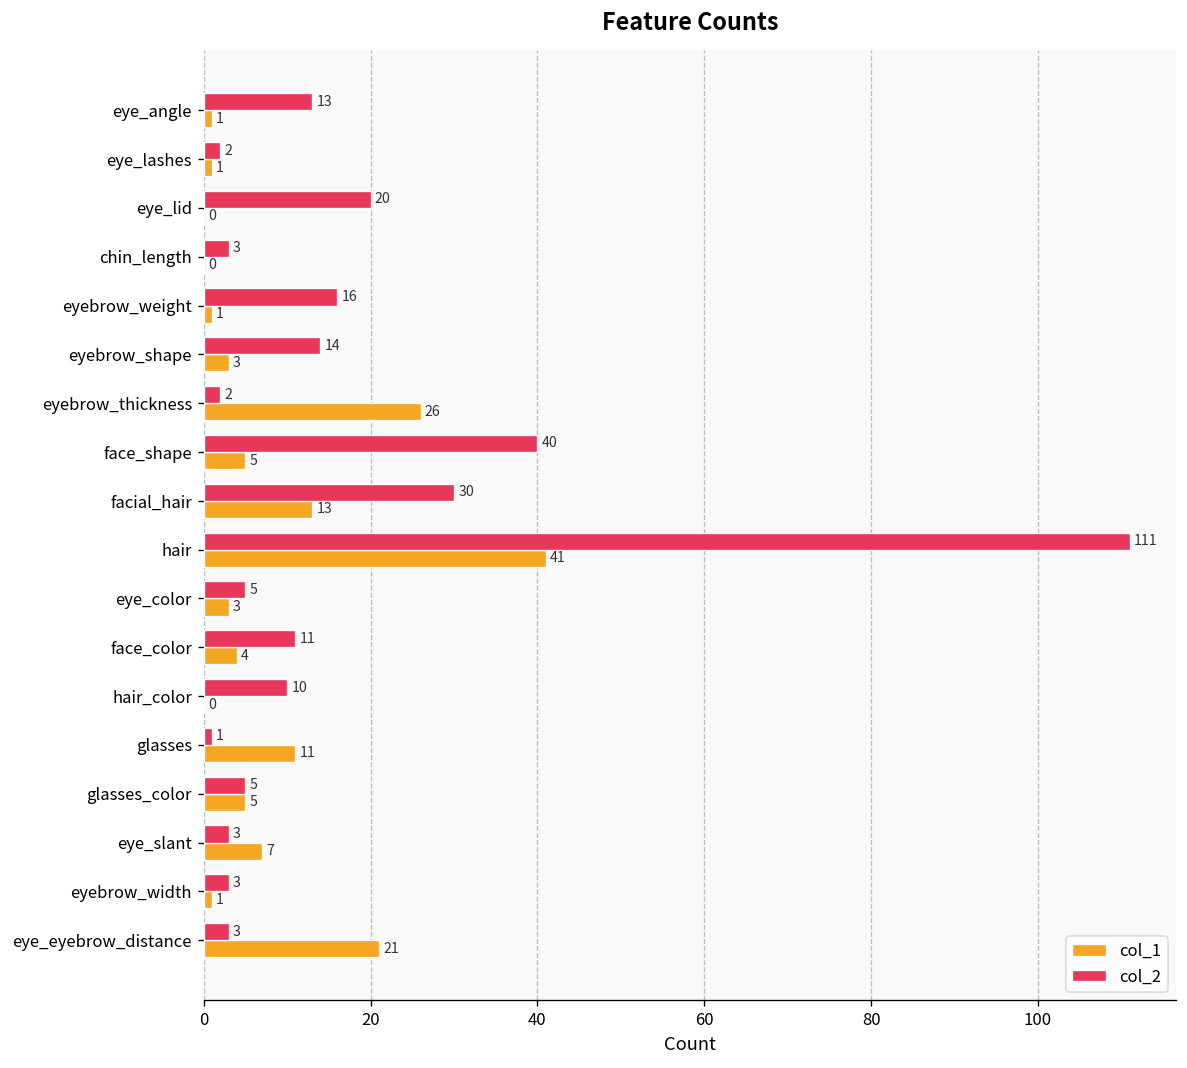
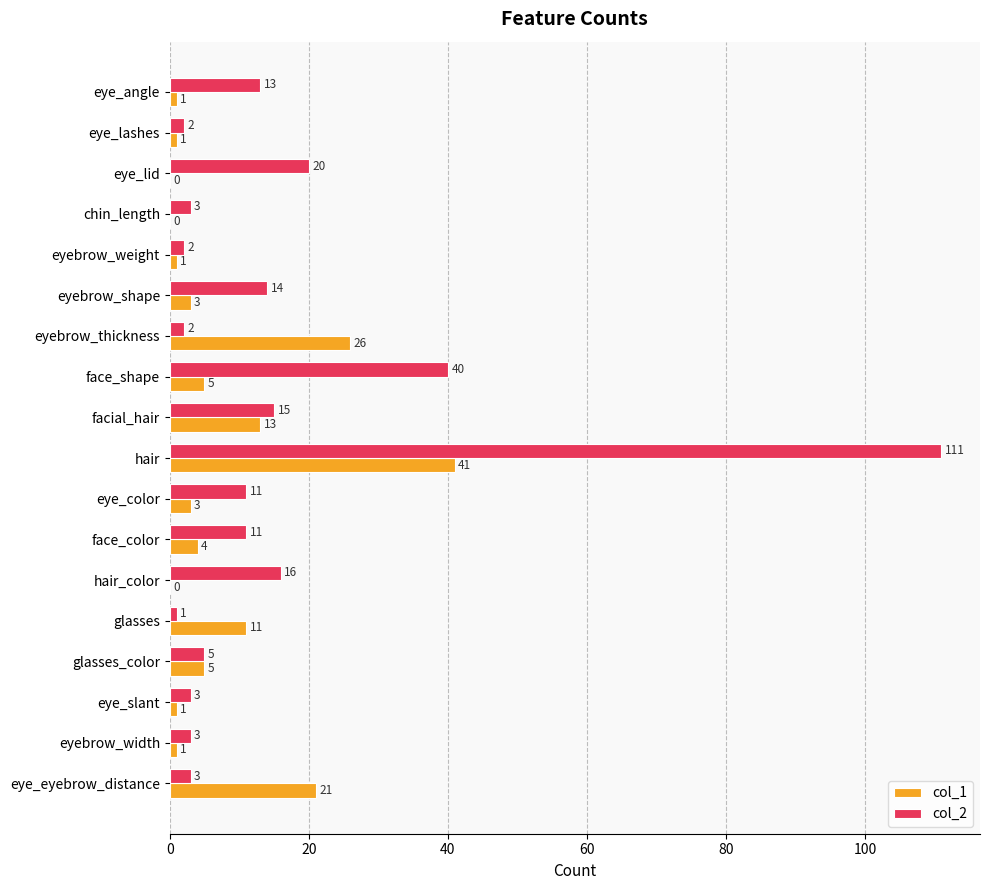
col_2, eyebrow_weight: 16 -> 2
col_2, facial_hair: 30 -> 15
col_2, eye_color: 5 -> 11
col_2, hair_color: 10 -> 16
col_1, eye_slant: 7 -> 1
